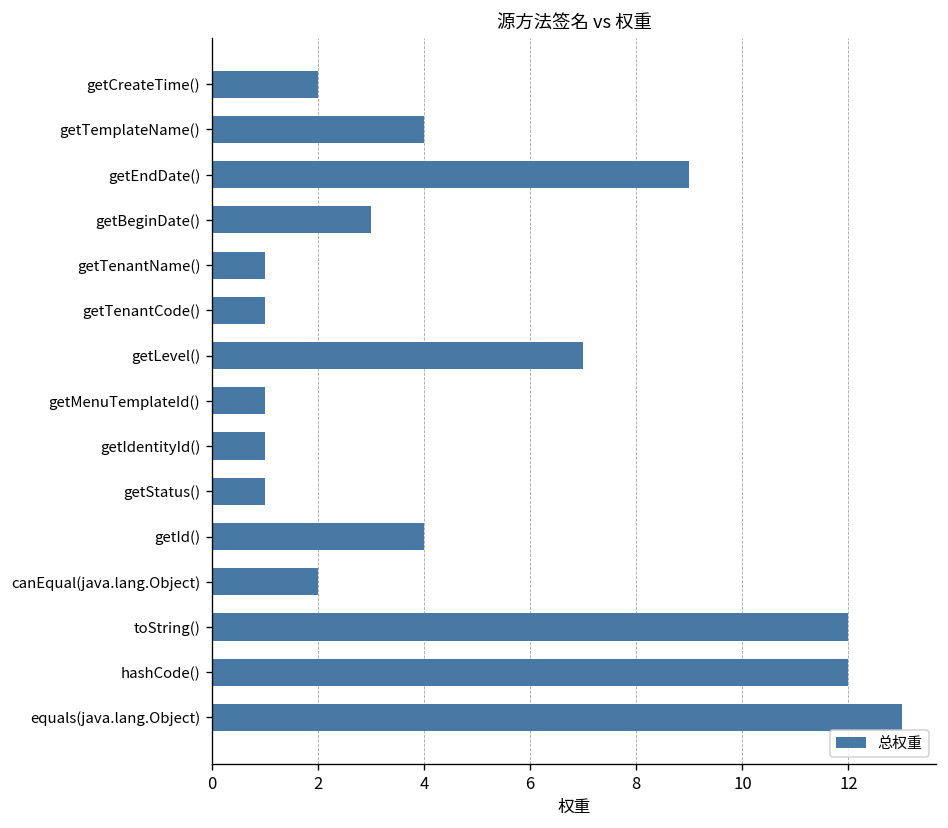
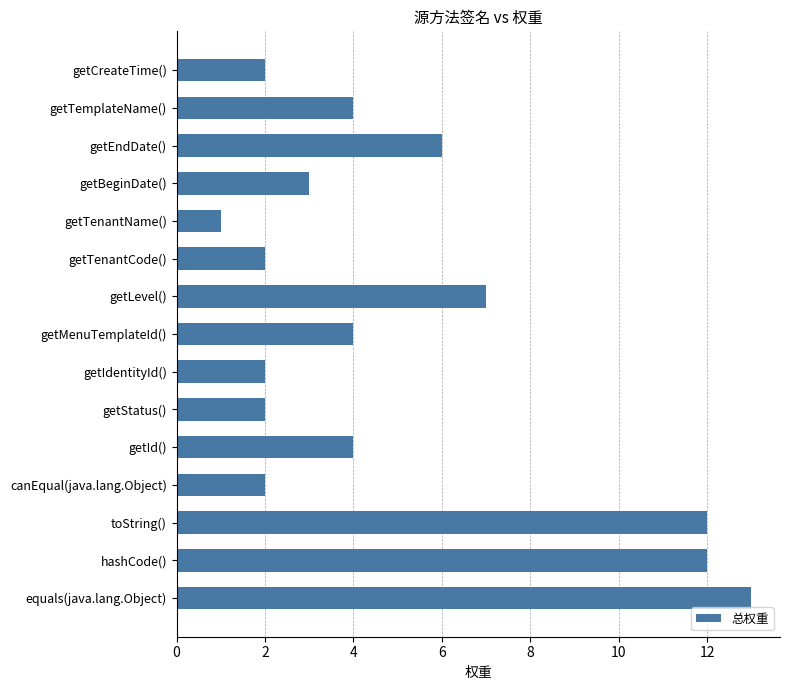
getEndDate(): 9 -> 6
getTenantCode(): 1 -> 2
getMenuTemplateId(): 1 -> 4
getIdentityId(): 1 -> 2
getStatus(): 1 -> 2
